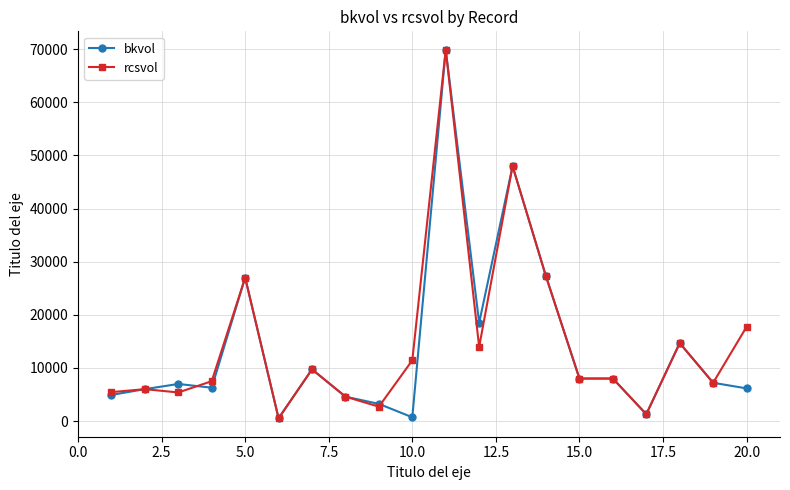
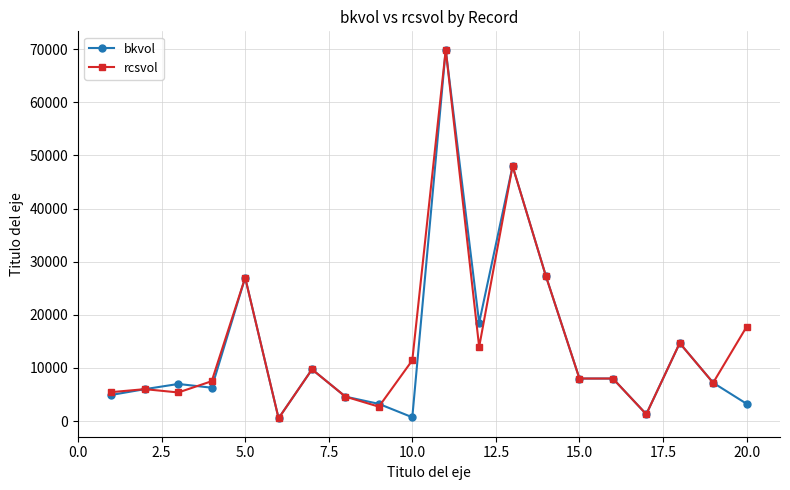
bkvol, 20.0: 6000 -> 3000
